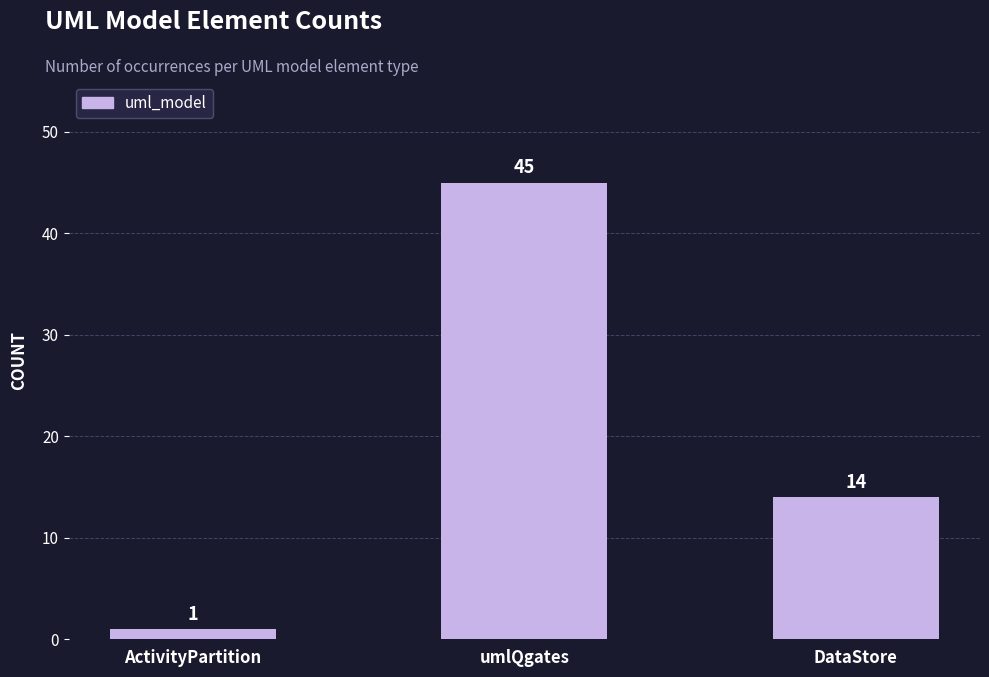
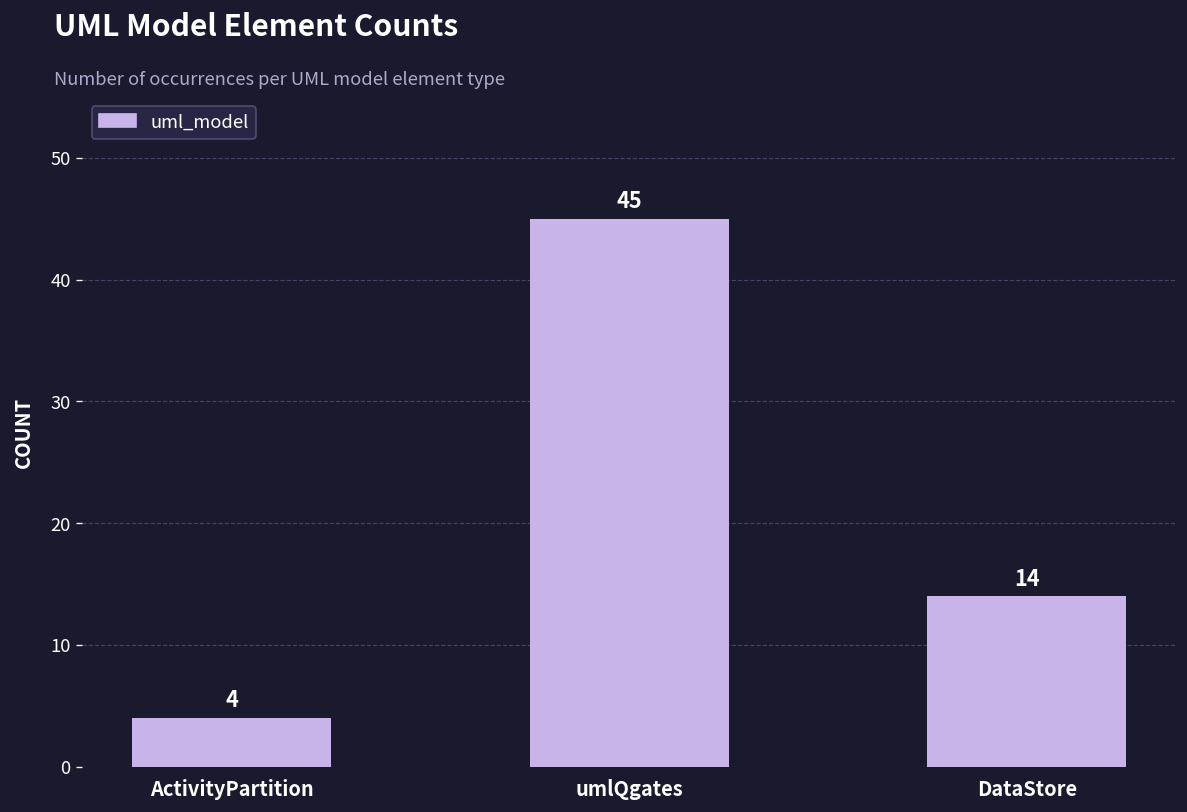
ActivityPartition: 1 -> 4
